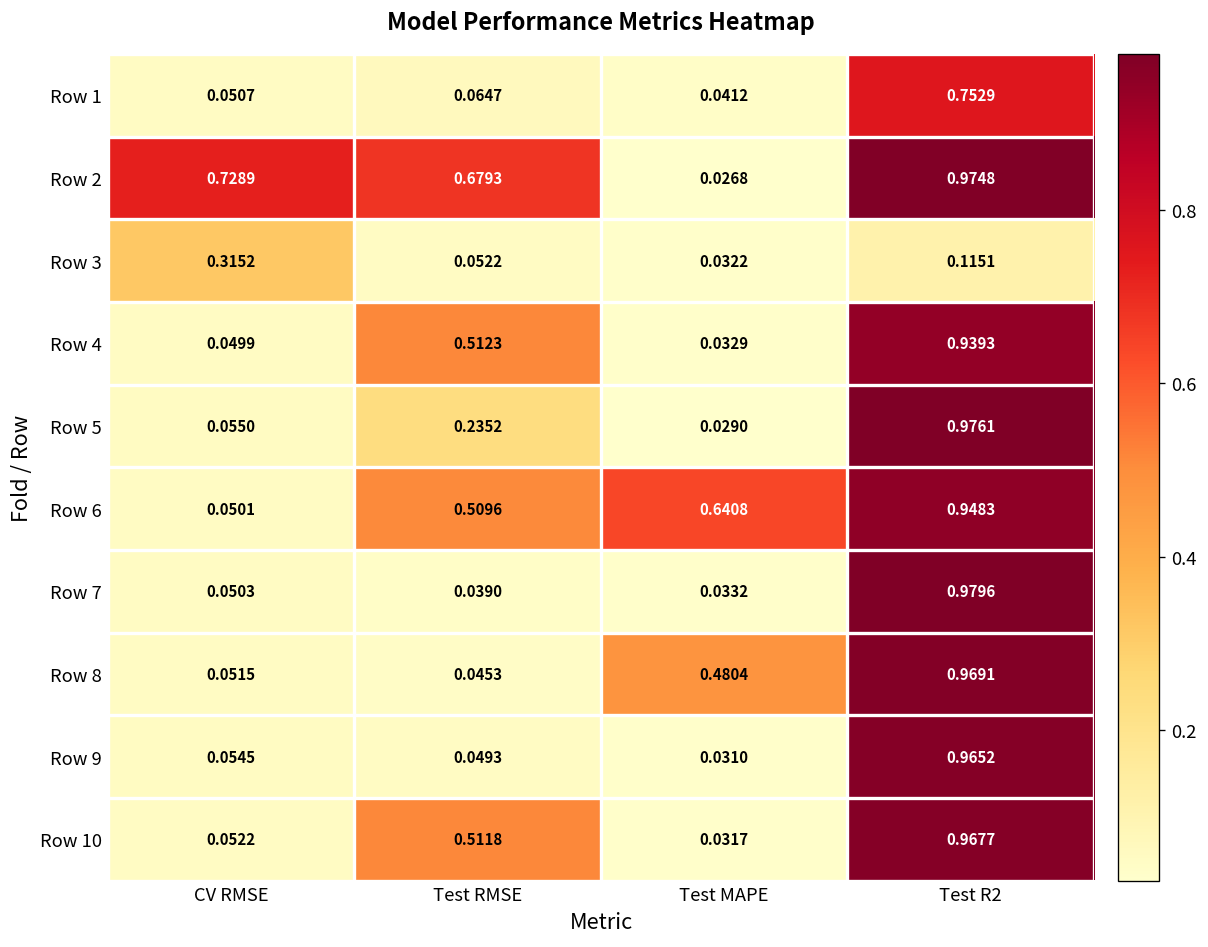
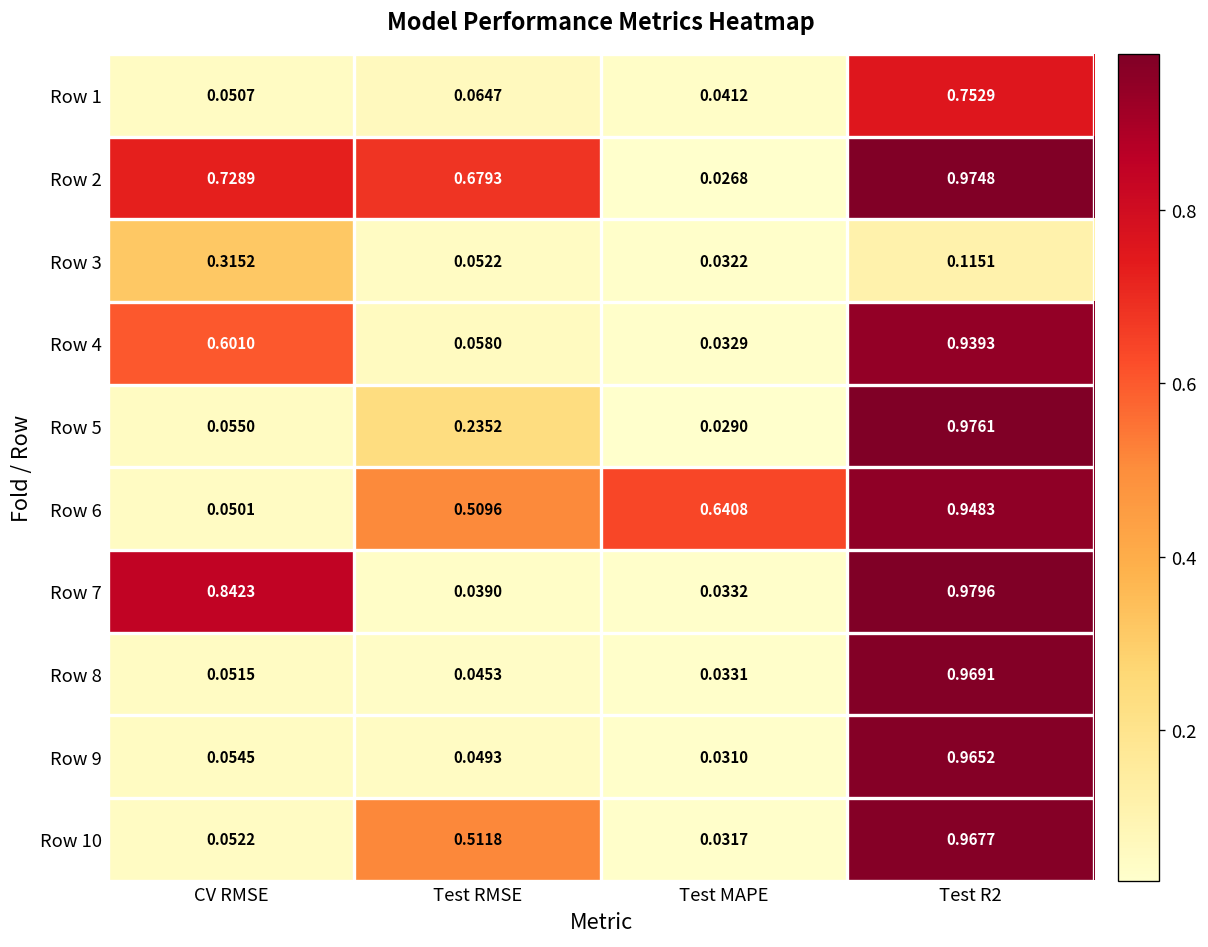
Row 4, CV RMSE: 0.0499 -> 0.6010
Row 4, Test RMSE: 0.5123 -> 0.0580
Row 7, CV RMSE: 0.0503 -> 0.8423
Row 8, Test MAPE: 0.4804 -> 0.0331
